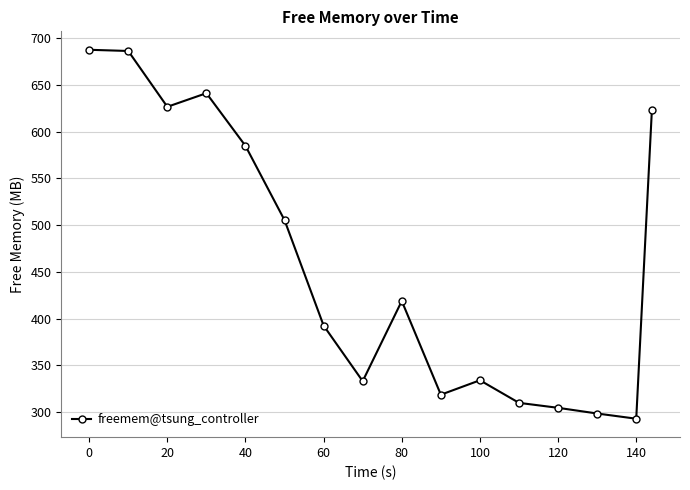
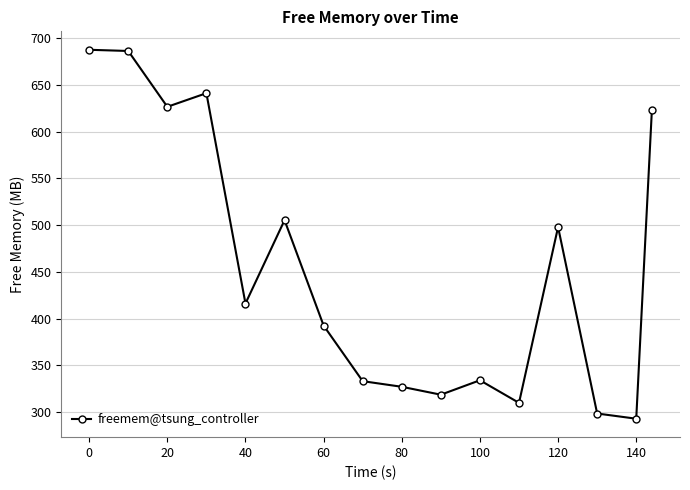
40: 580 -> 420
80: 420 -> 330
120: 300 -> 500
